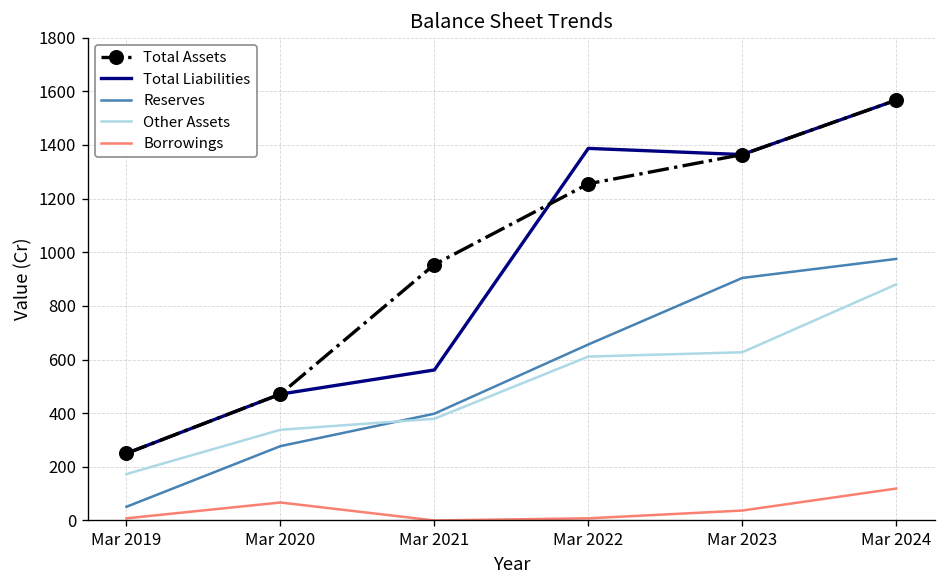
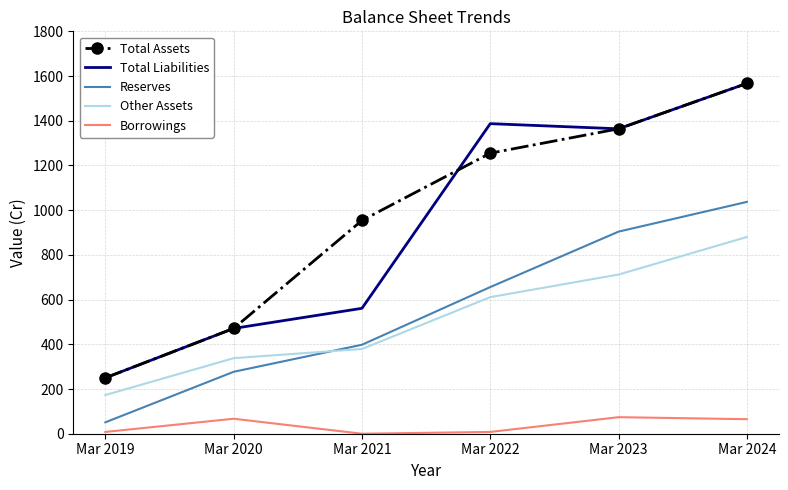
Other Assets, Mar 2023: 630 -> 710
Borrowings, Mar 2023: 40 -> 70
Reserves, Mar 2024: 980 -> 1040
Borrowings, Mar 2024: 120 -> 70
